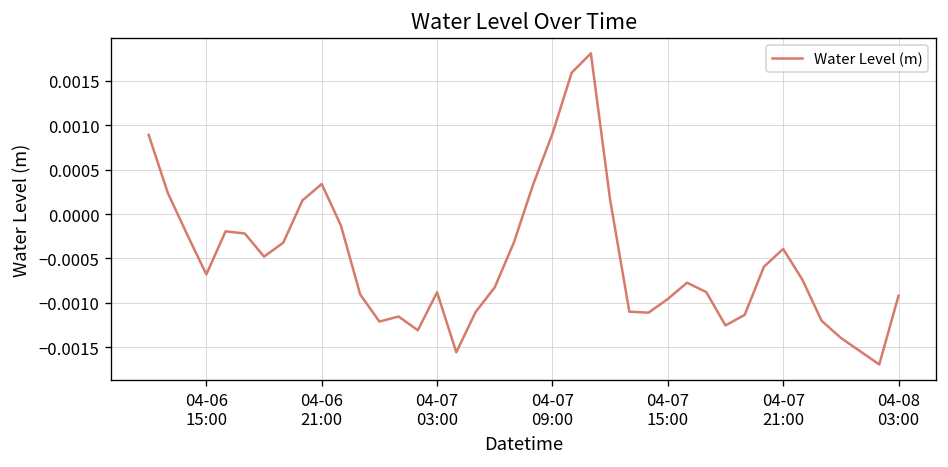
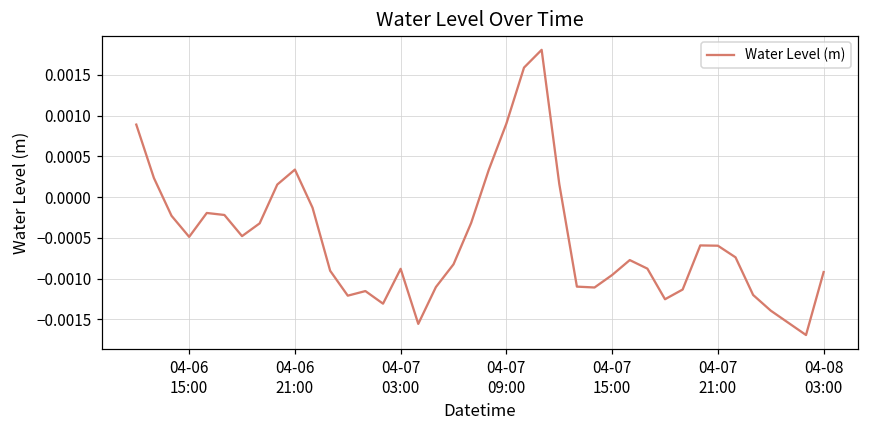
04-06 15:00: -0.0007 -> -0.0005
04-07 21:00: -0.0004 -> -0.0006
